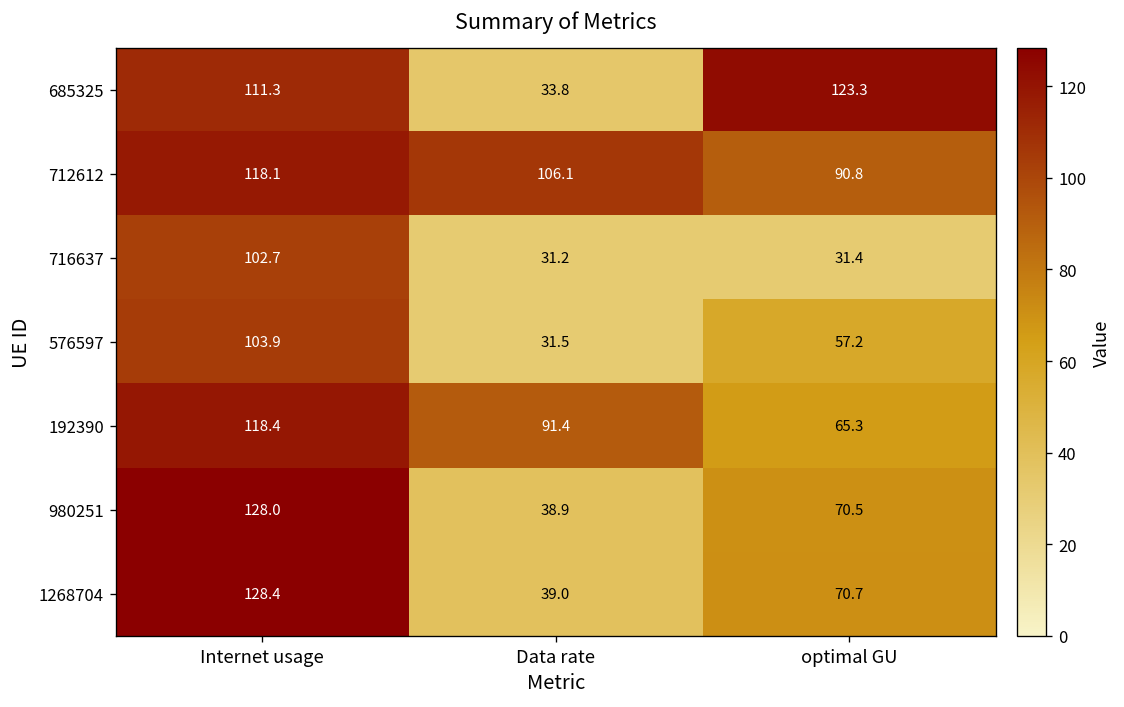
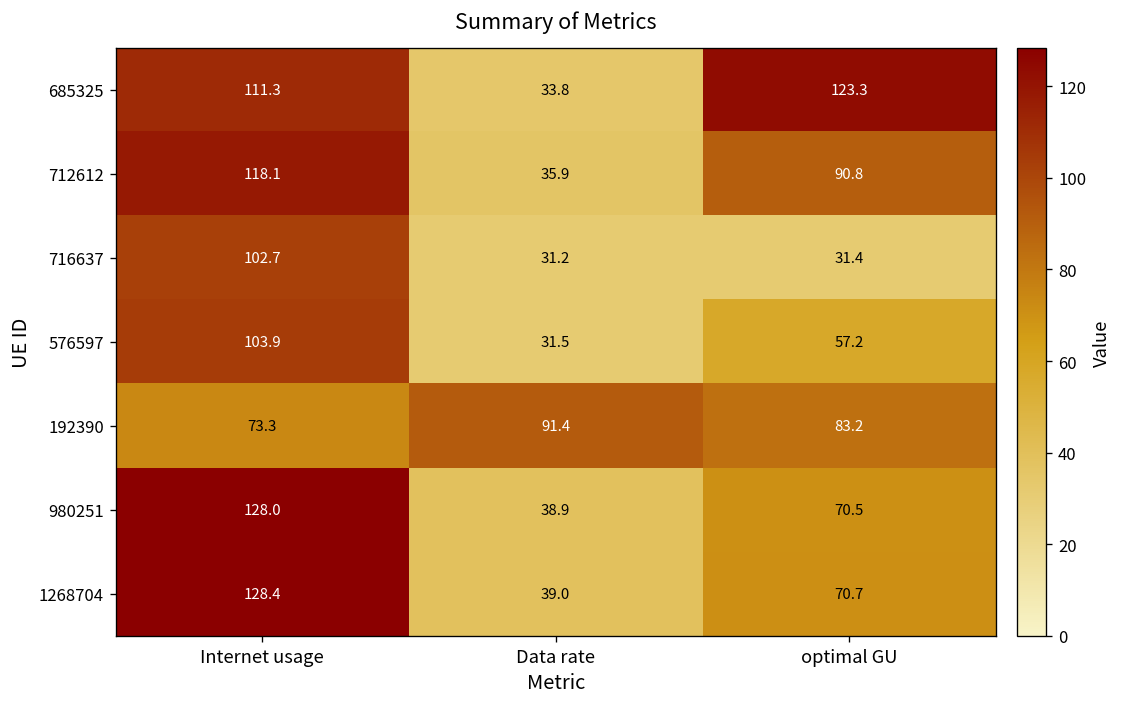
712612, Data rate: 106.1 -> 35.9
192390, Internet usage: 118.4 -> 73.3
192390, optimal GU: 65.3 -> 83.2
